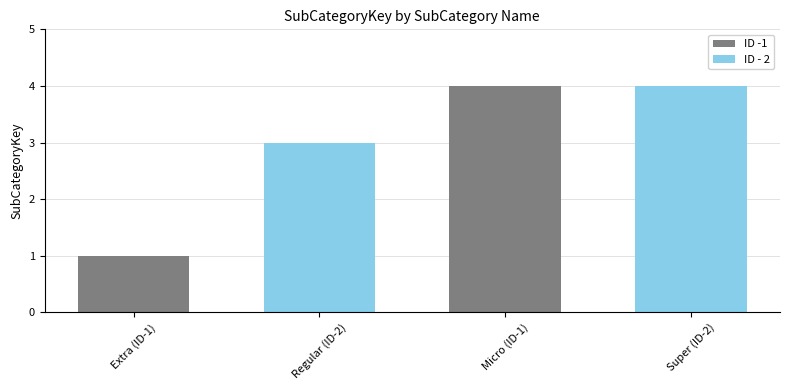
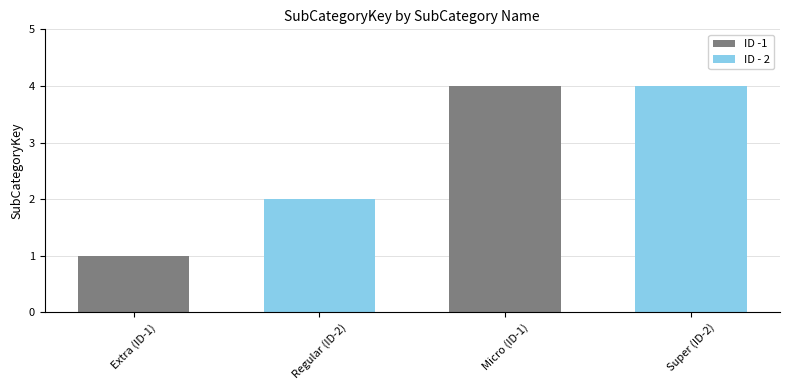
Regular (ID-2): 3 -> 2
